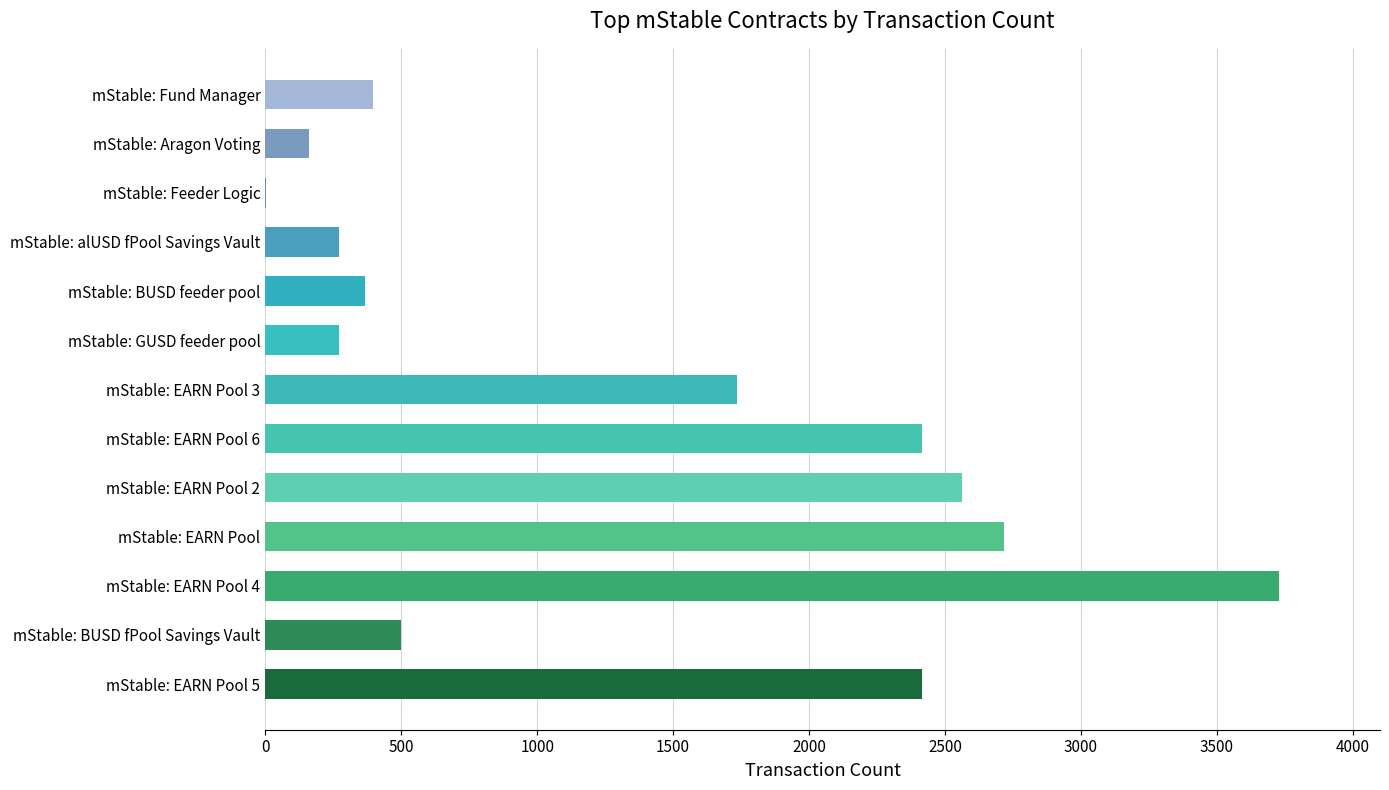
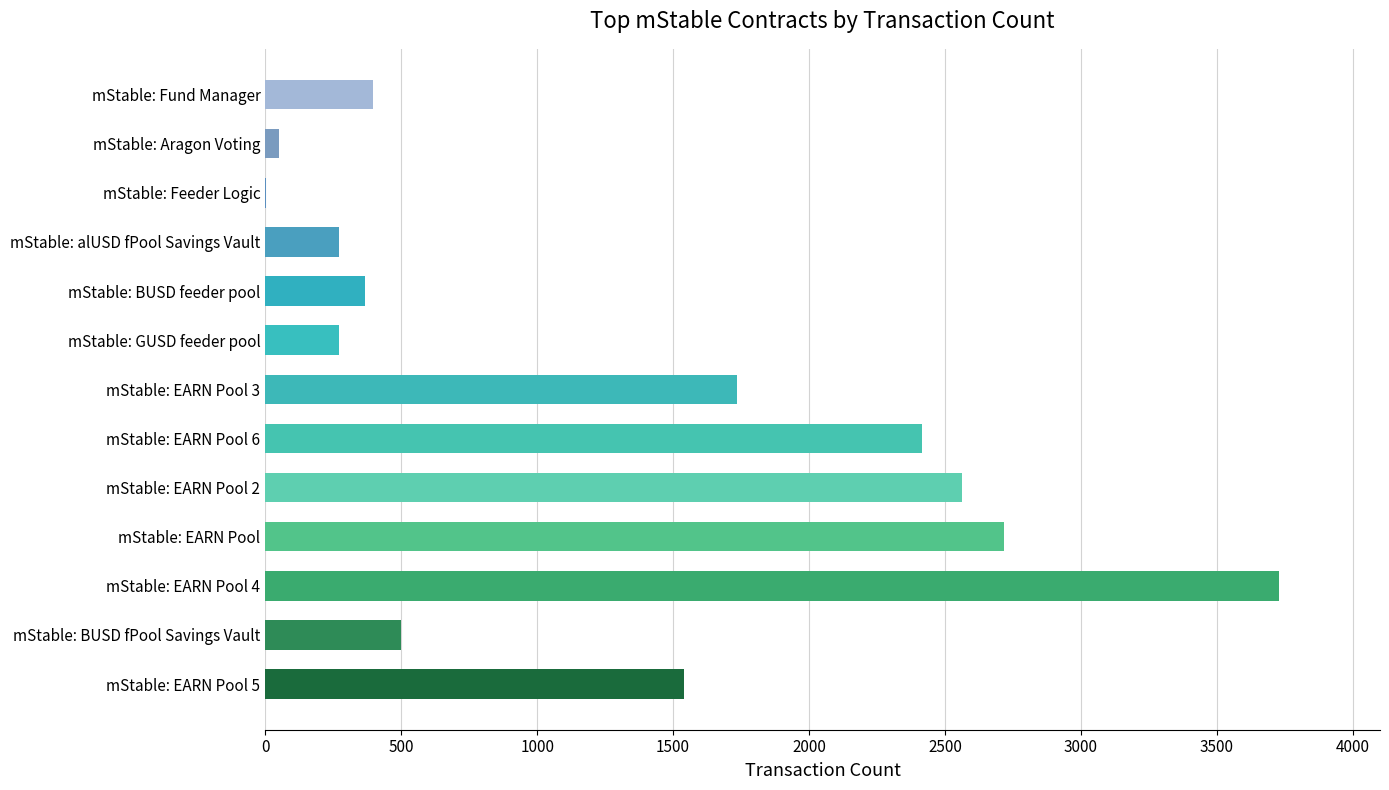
mStable: Aragon Voting: 160 -> 50
mStable: EARN Pool 5: 2420 -> 1540
